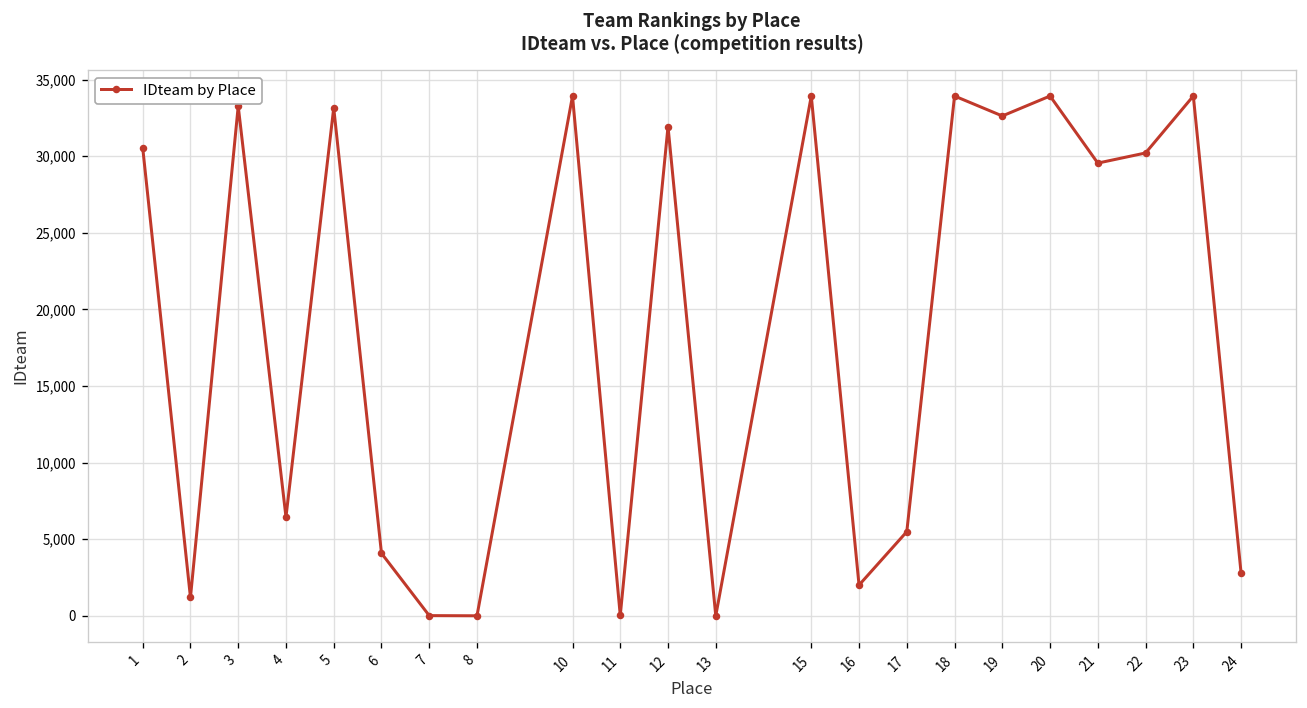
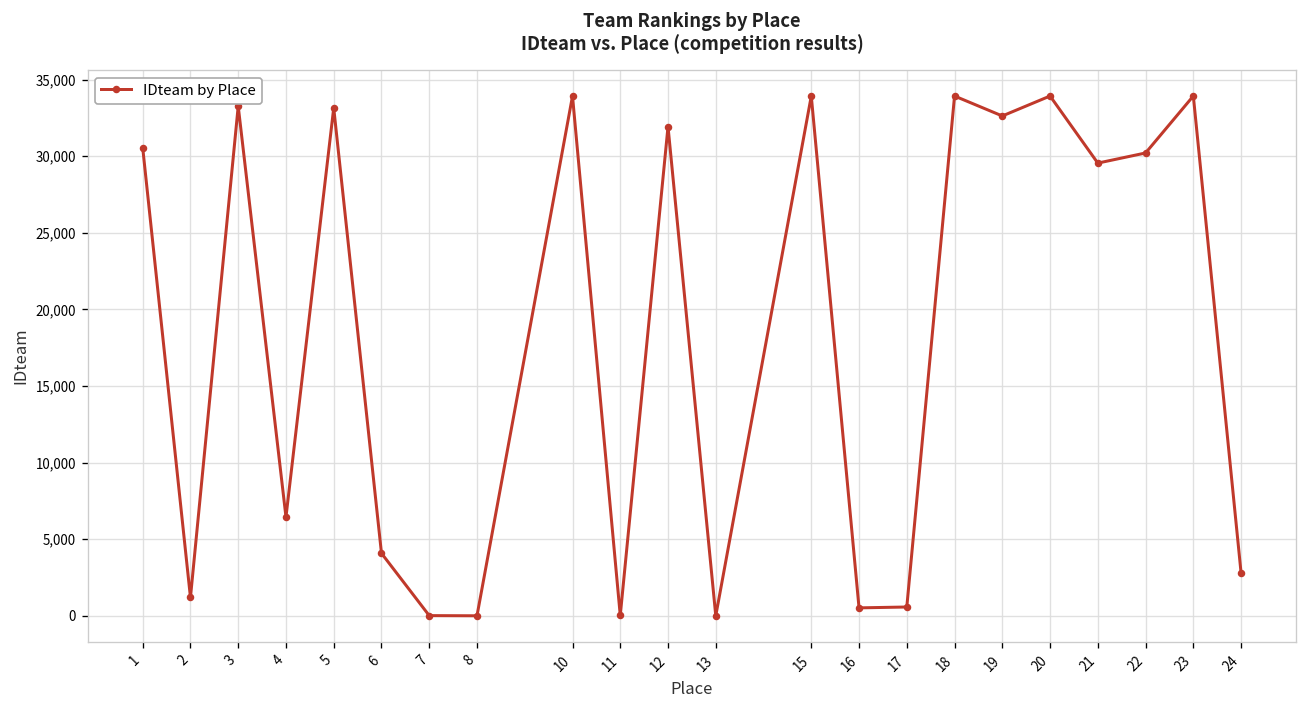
16: 2,000 -> 500
17: 5,500 -> 600
